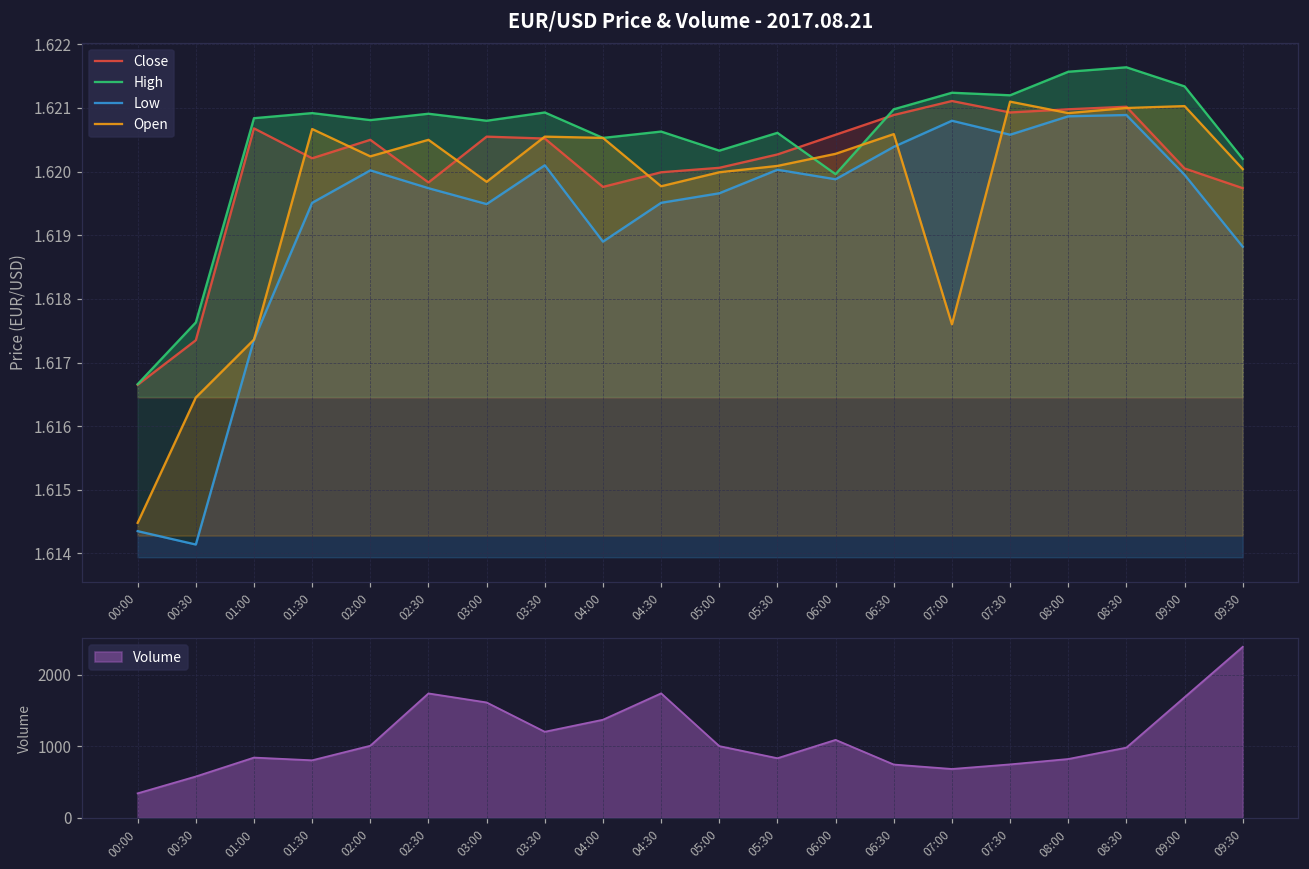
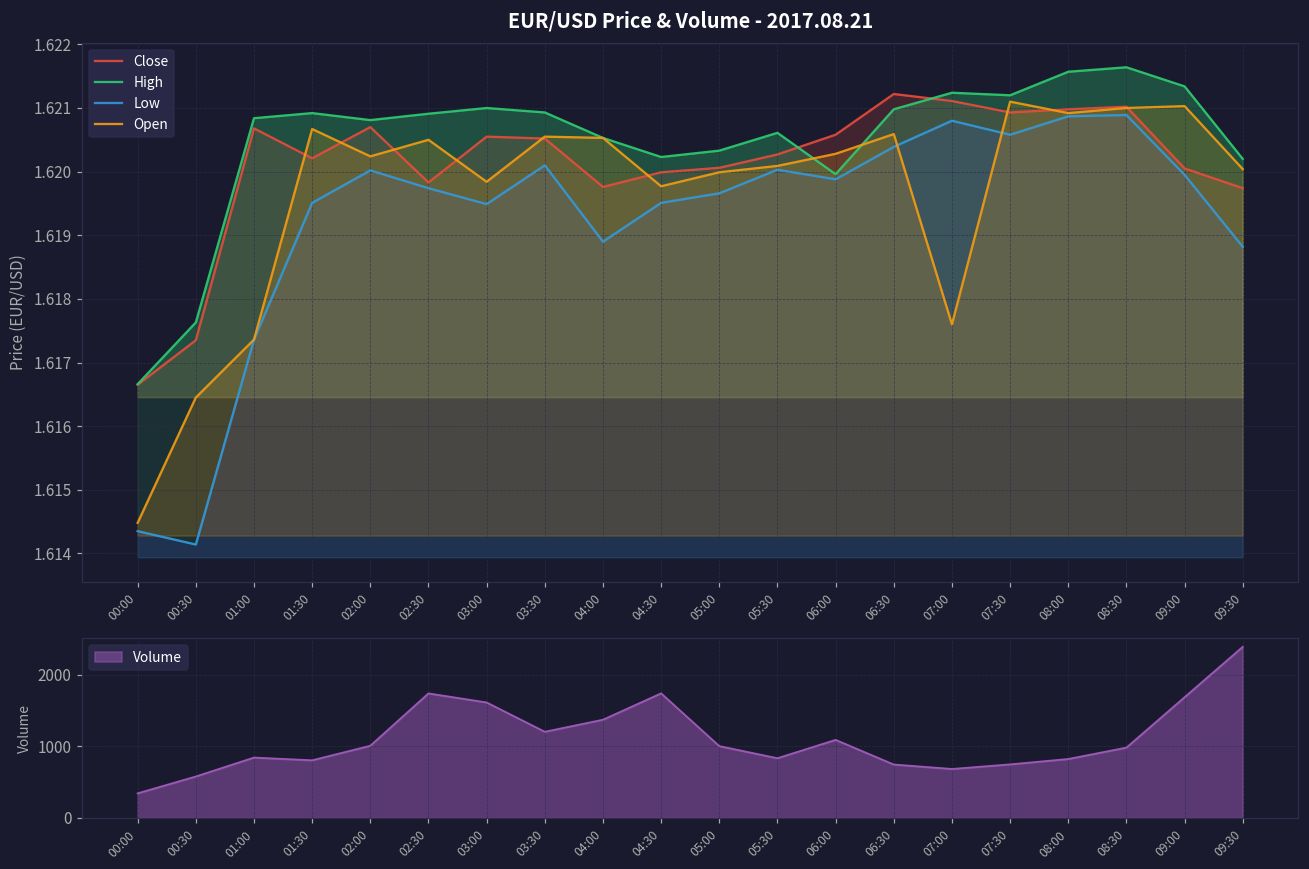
EUR/USD Price & Volume - 2017.08.21, Close, 02:00: 1.6205 -> 1.6207
EUR/USD Price & Volume - 2017.08.21, High, 03:00: 1.6208 -> 1.6210
EUR/USD Price & Volume - 2017.08.21, High, 04:30: 1.6206 -> 1.6202
EUR/USD Price & Volume - 2017.08.21, Close, 06:30: 1.6209 -> 1.6212
